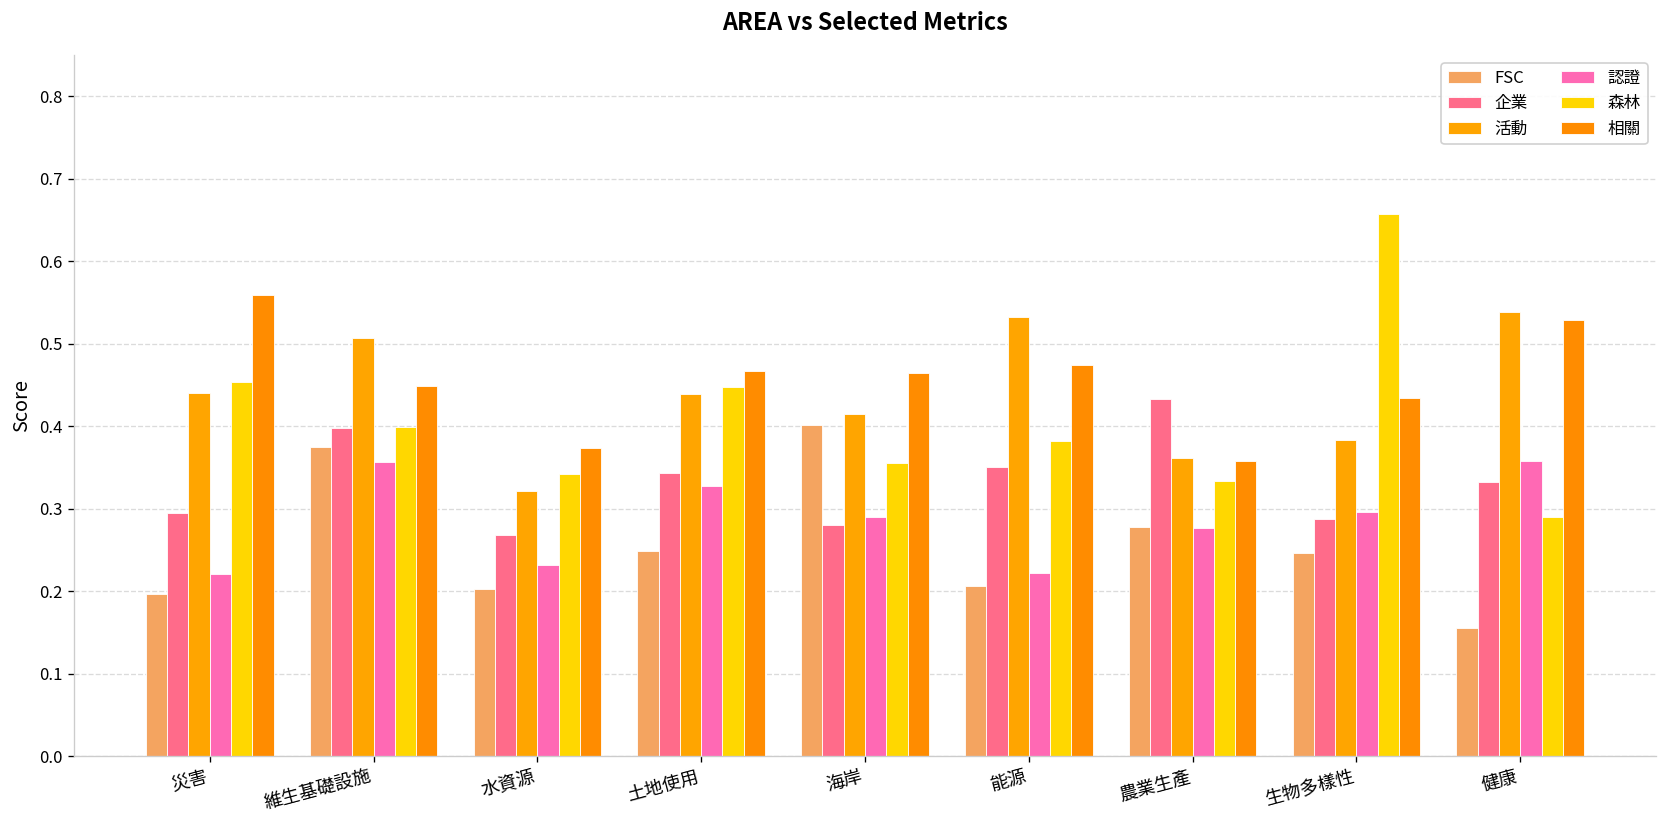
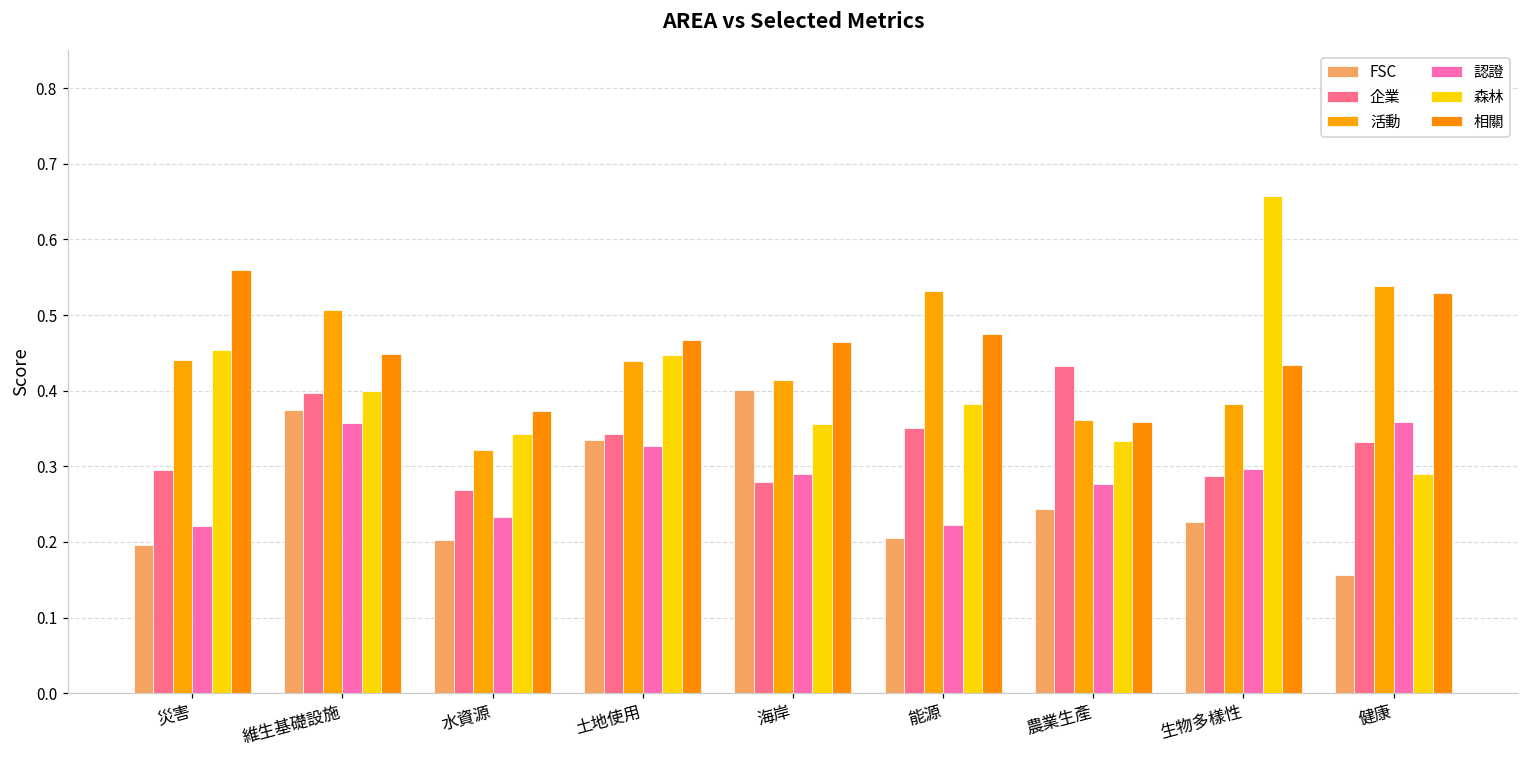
FSC, 土地使用: 0.25 -> 0.34
FSC, 農業生產: 0.28 -> 0.24
FSC, 生物多樣性: 0.25 -> 0.23
